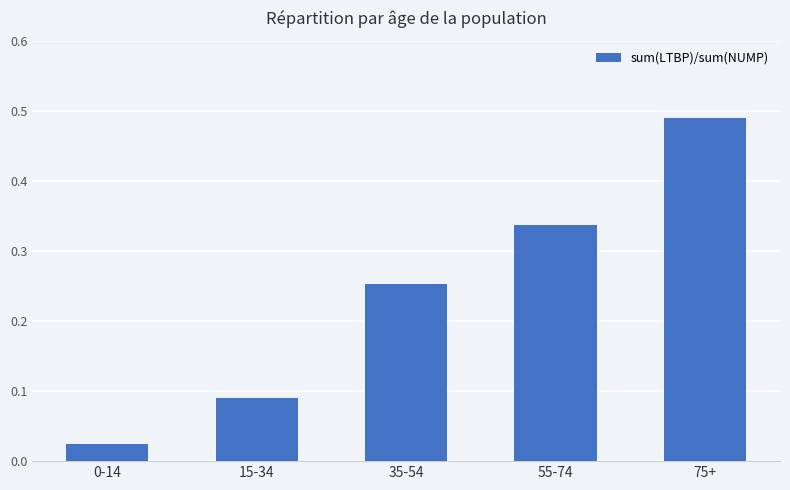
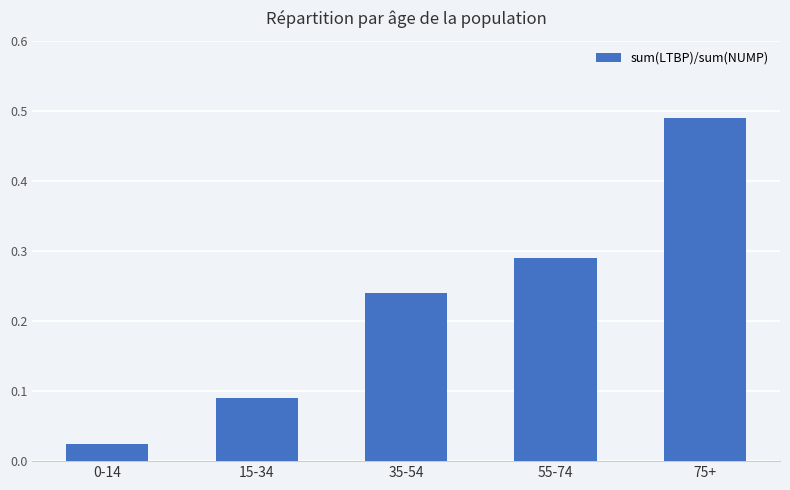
35-54: 0.25 -> 0.24
55-74: 0.34 -> 0.29
